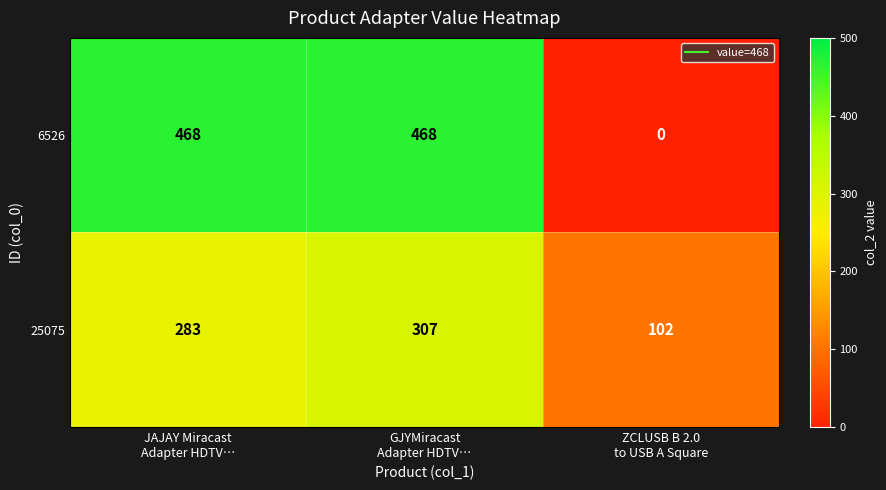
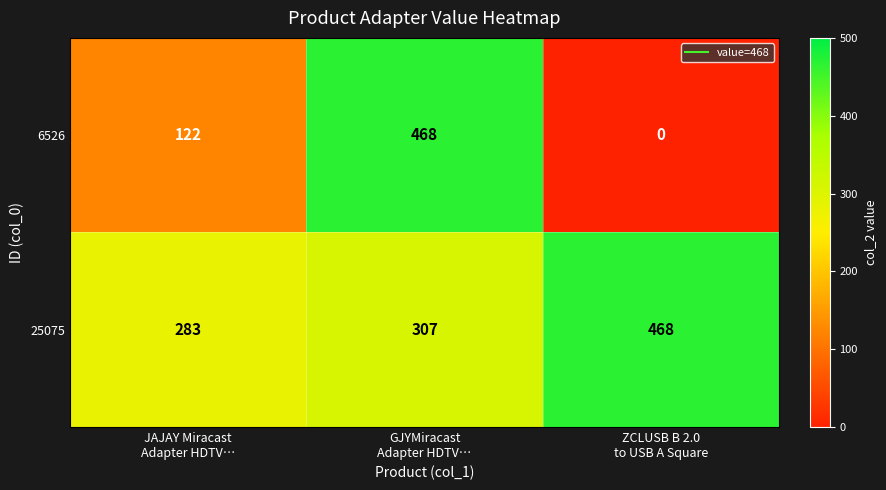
6526, JAJAY Miracast Adapter HDTV…: 468 -> 122
25075, ZCLUSB B 2.0 to USB A Square: 102 -> 468
